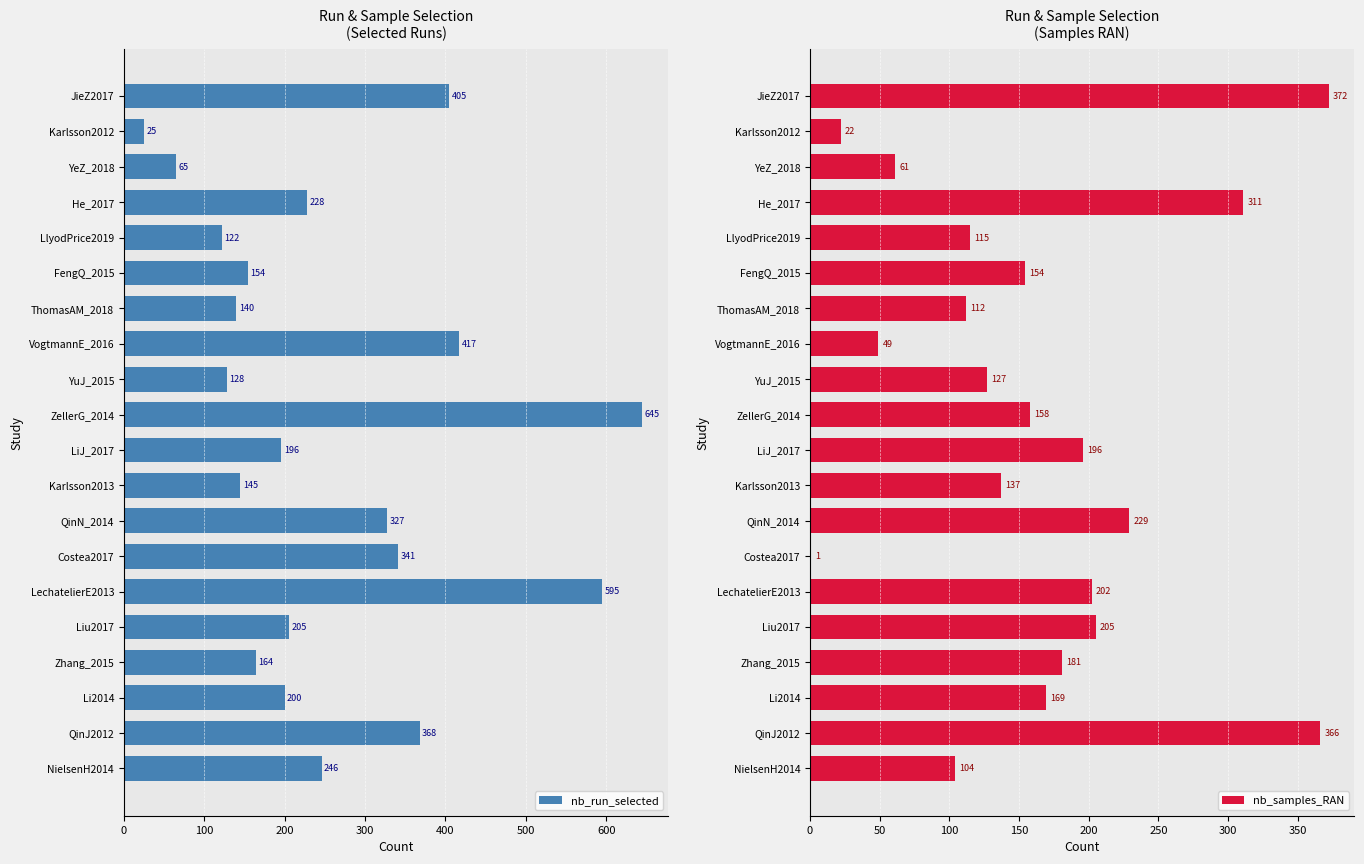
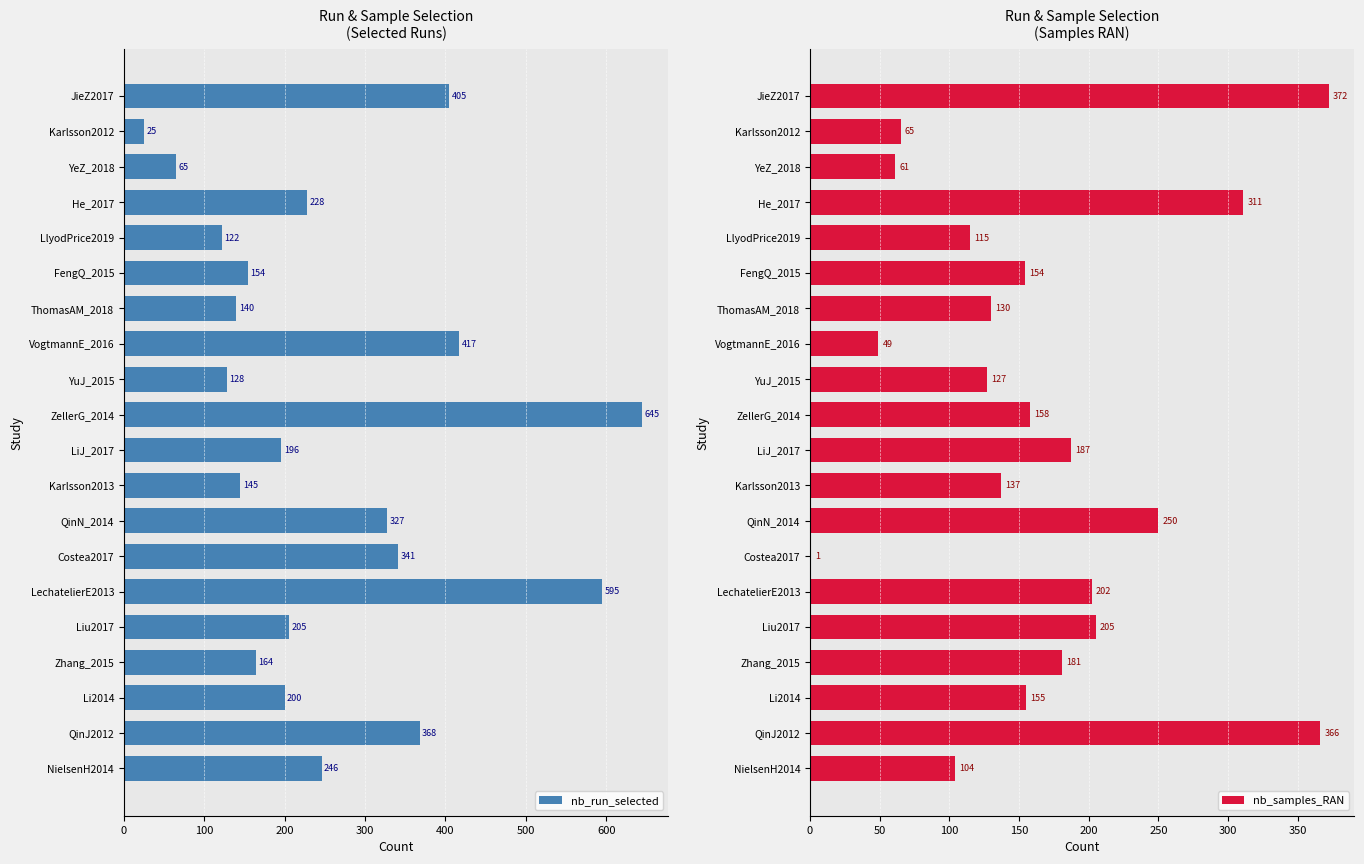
Run & Sample Selection (Samples RAN), Karlsson2012: 22 -> 65
Run & Sample Selection (Samples RAN), ThomasAM_2018: 112 -> 130
Run & Sample Selection (Samples RAN), LiJ_2017: 196 -> 187
Run & Sample Selection (Samples RAN), QinN_2014: 229 -> 250
Run & Sample Selection (Samples RAN), Li2014: 169 -> 155
